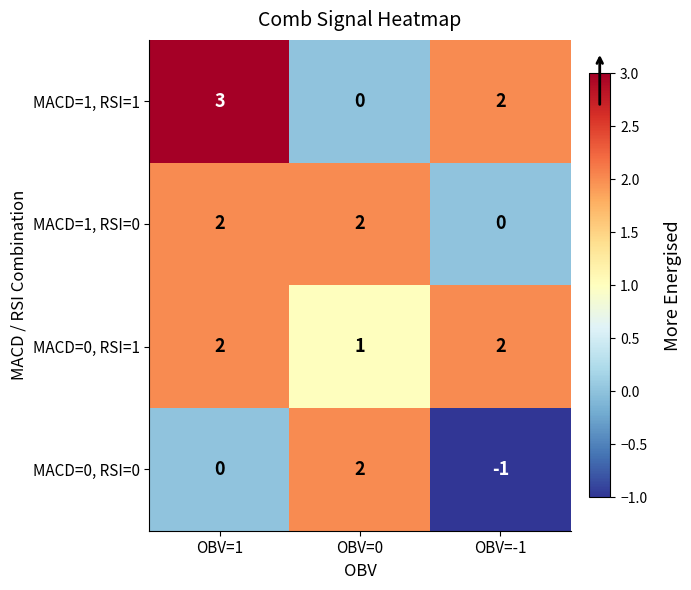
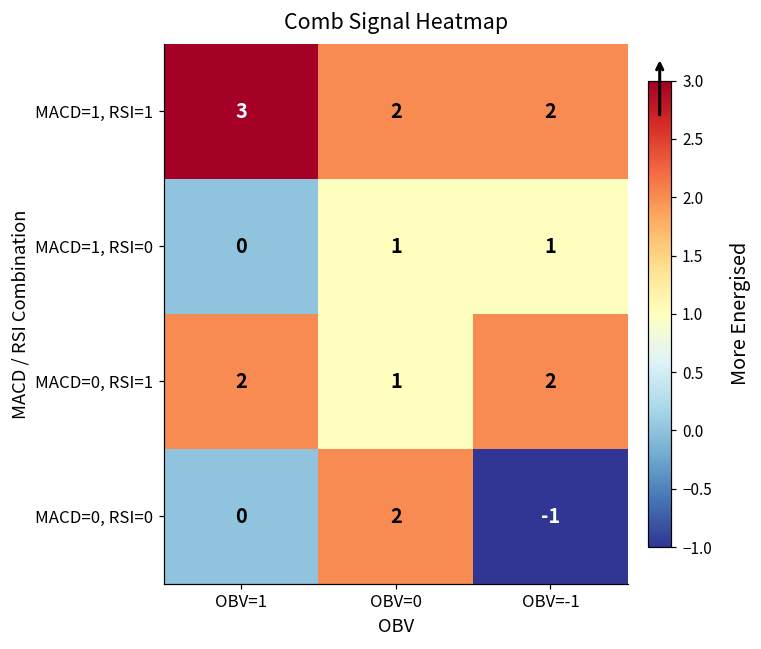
MACD=1, RSI=1, OBV=0: 0 -> 2
MACD=1, RSI=0, OBV=1: 2 -> 0
MACD=1, RSI=0, OBV=0: 2 -> 1
MACD=1, RSI=0, OBV=-1: 0 -> 1
